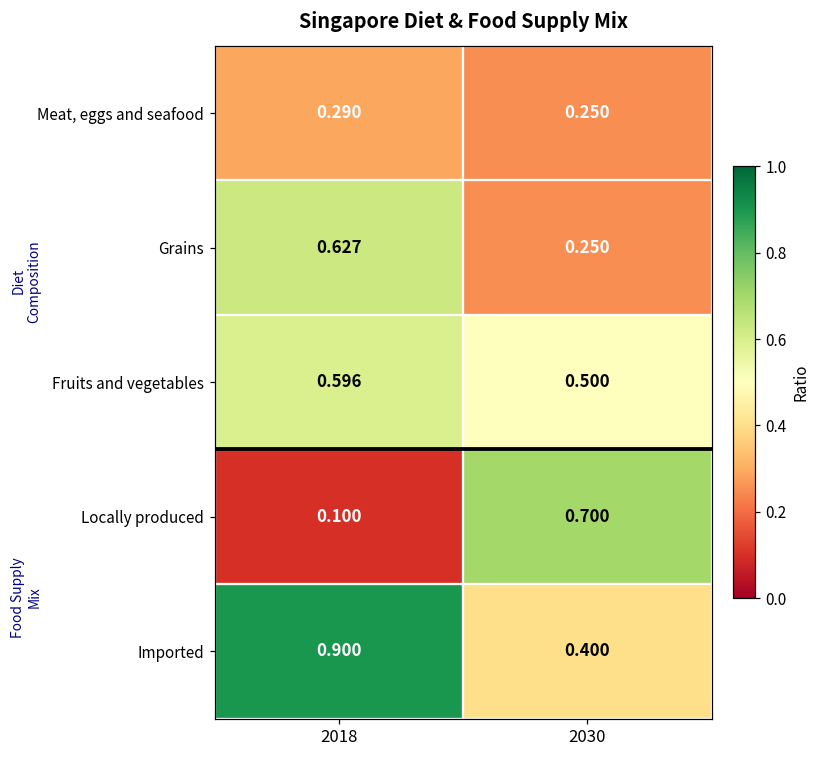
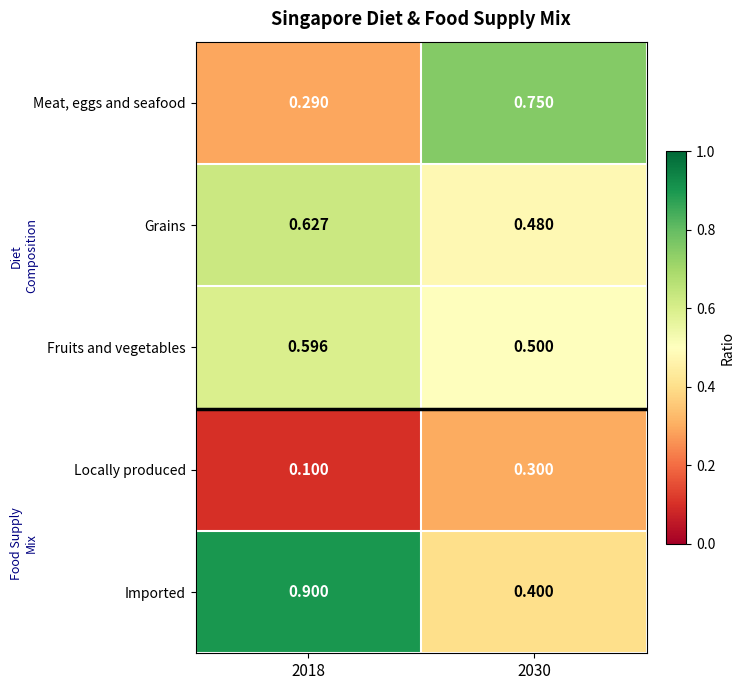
Meat, eggs and seafood, 2030: 0.250 -> 0.750
Grains, 2030: 0.250 -> 0.480
Locally produced, 2030: 0.700 -> 0.300
